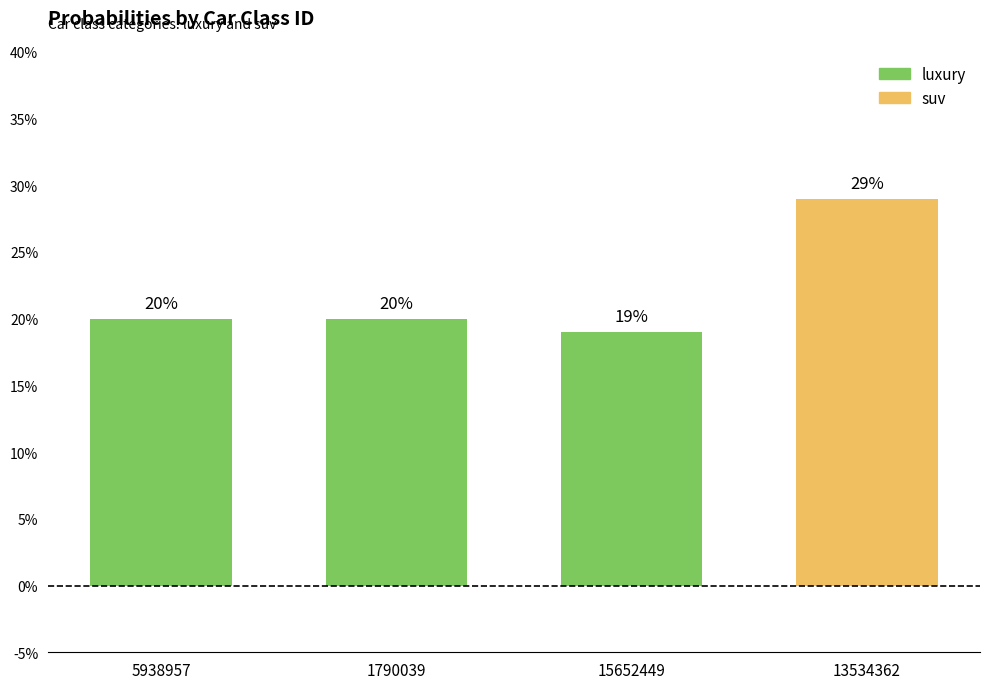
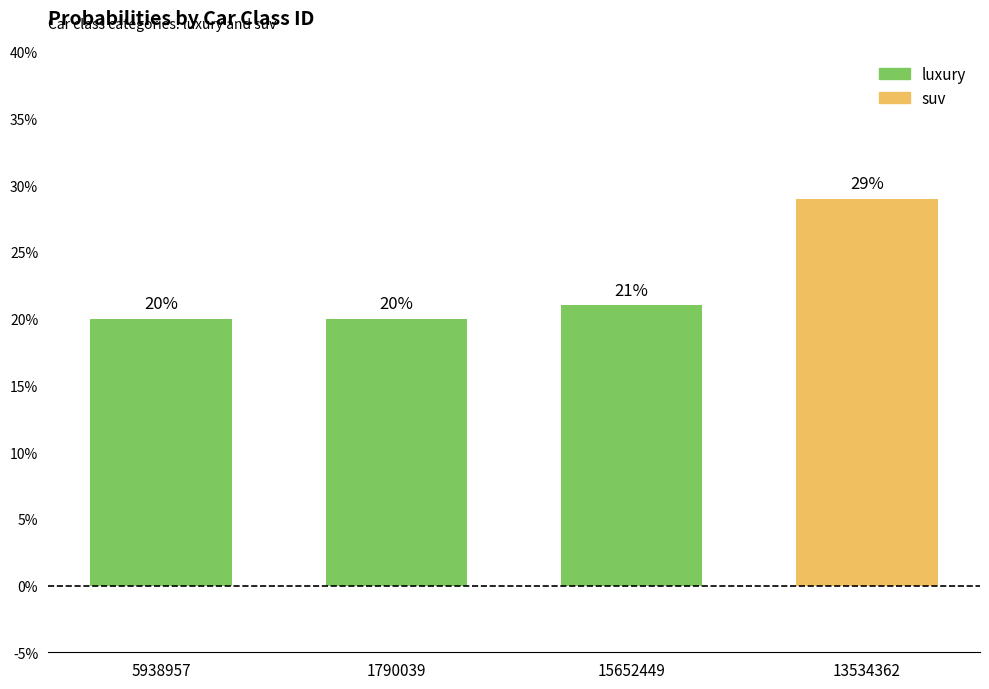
15652449: 19% -> 21%
